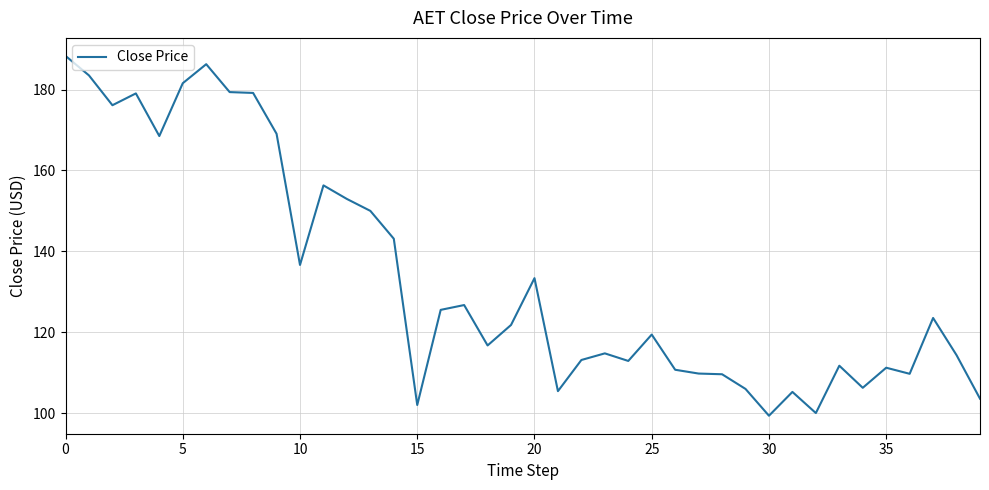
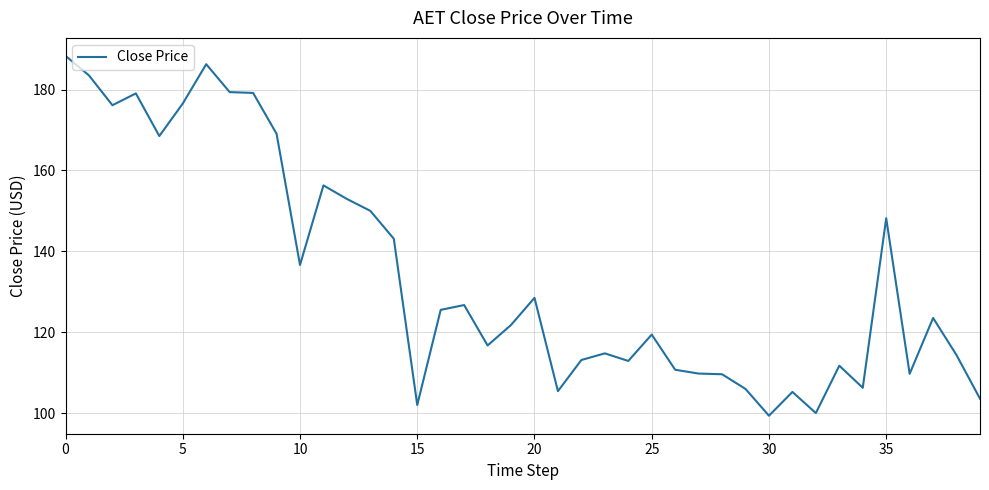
5: 182 -> 177
20: 133 -> 129
35: 111 -> 148
